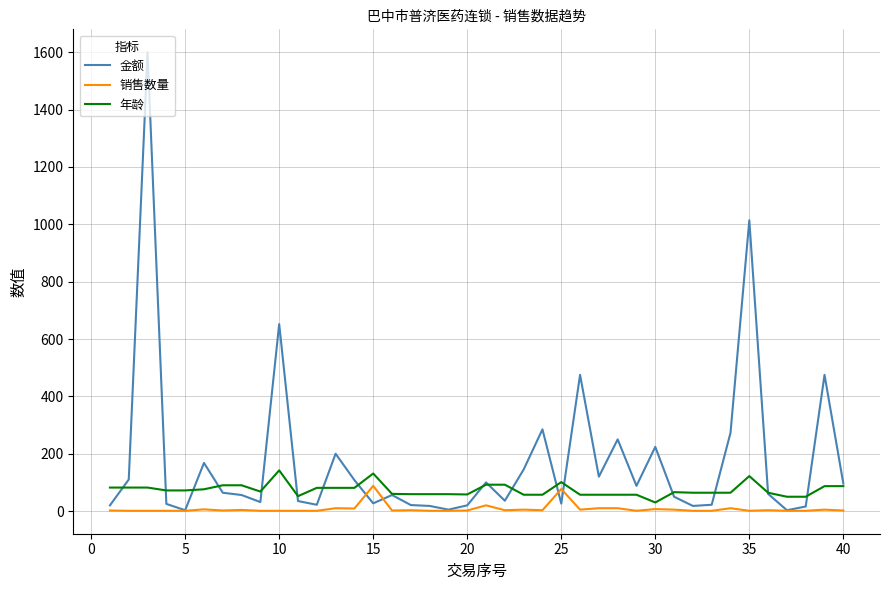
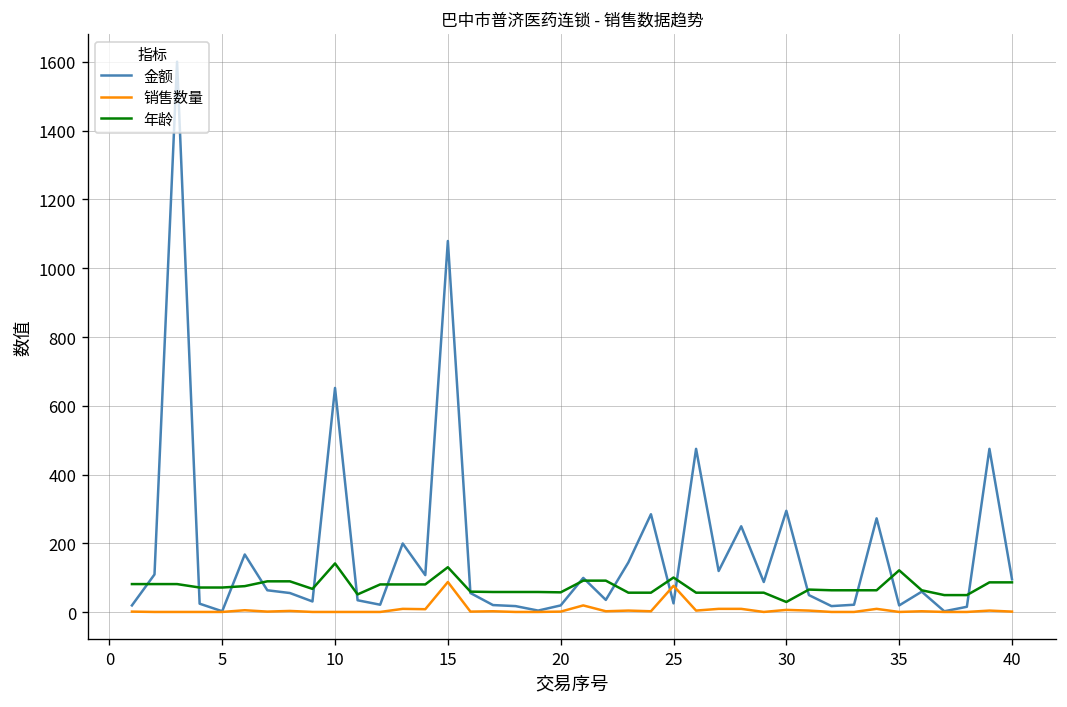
金额, 15: 30 -> 1080
金额, 30: 220 -> 300
金额, 35: 1010 -> 20
